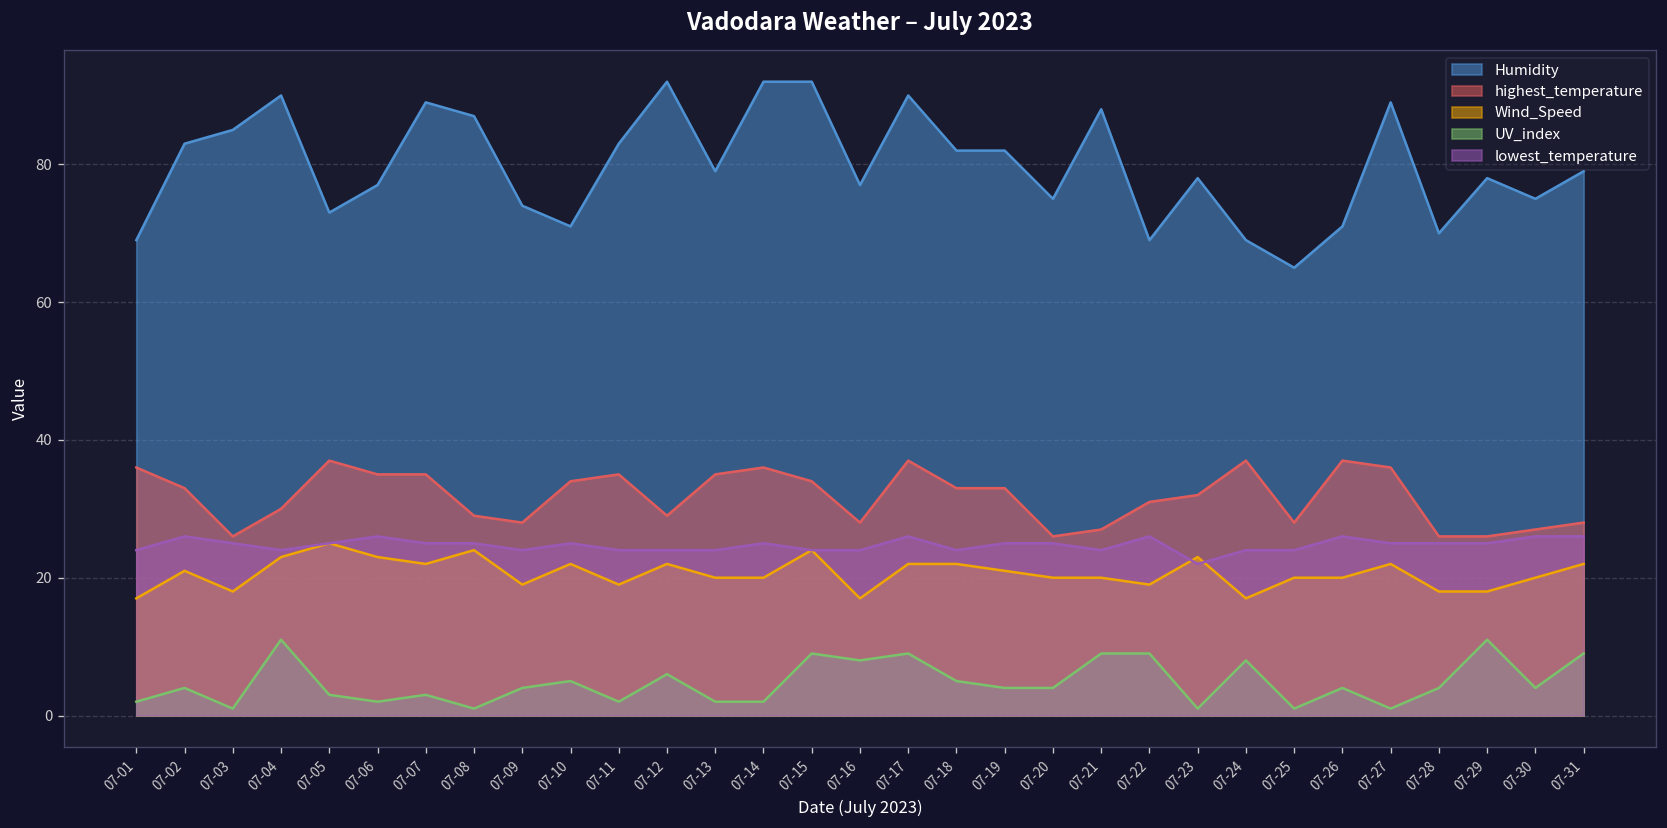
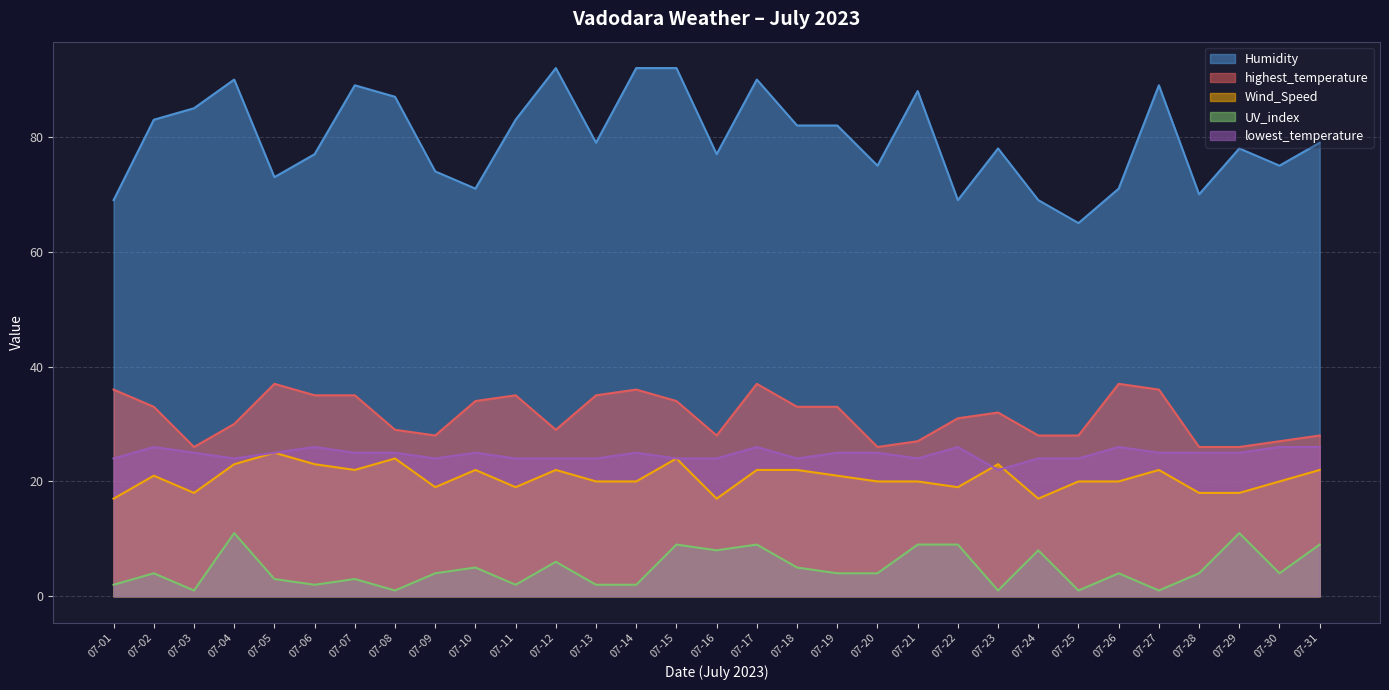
highest_temperature, 07-24: 37 -> 28
